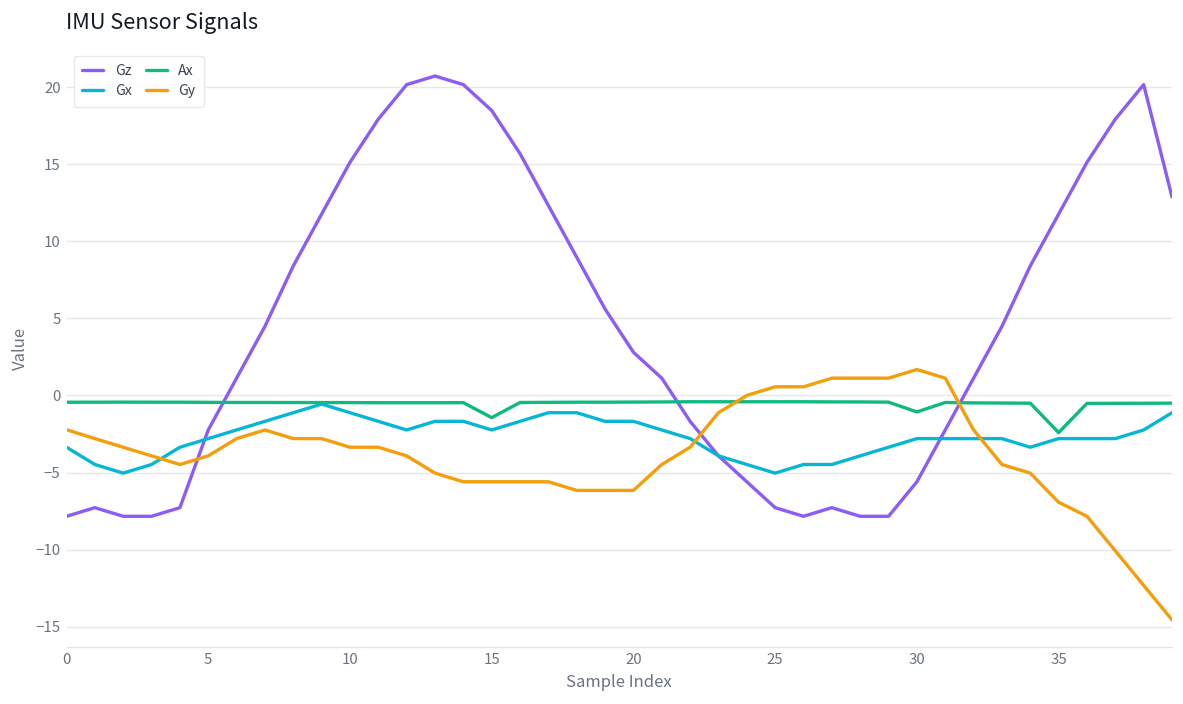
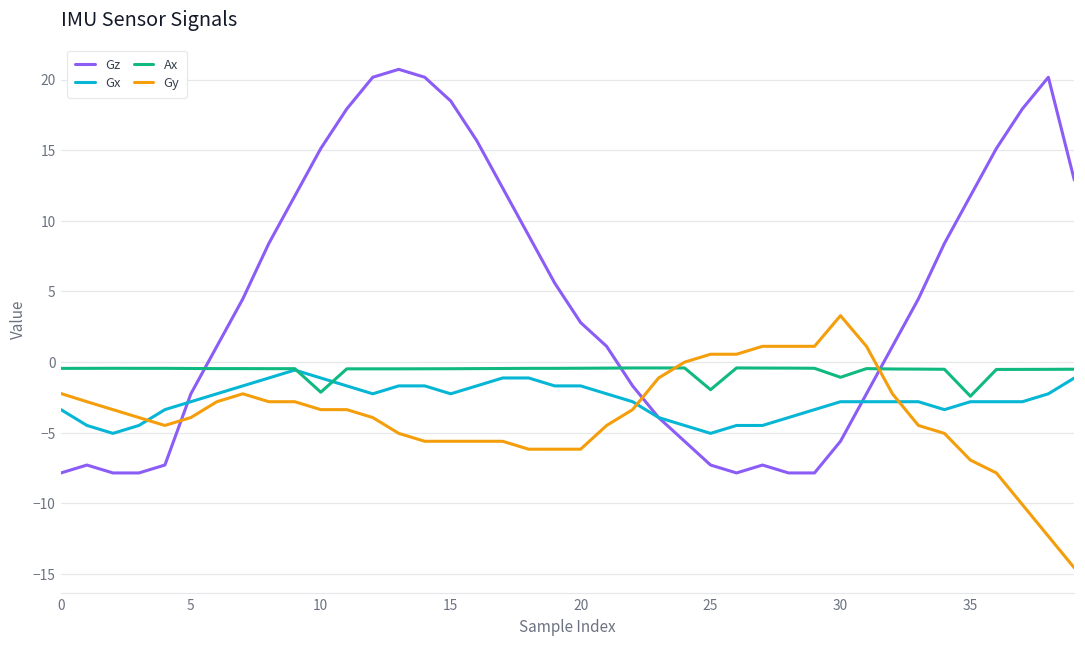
Ax, 10: -0.5 -> -2.1
Ax, 15: -1.4 -> -0.5
Ax, 25: -0.4 -> -2.0
Gy, 30: 1.7 -> 3.3
